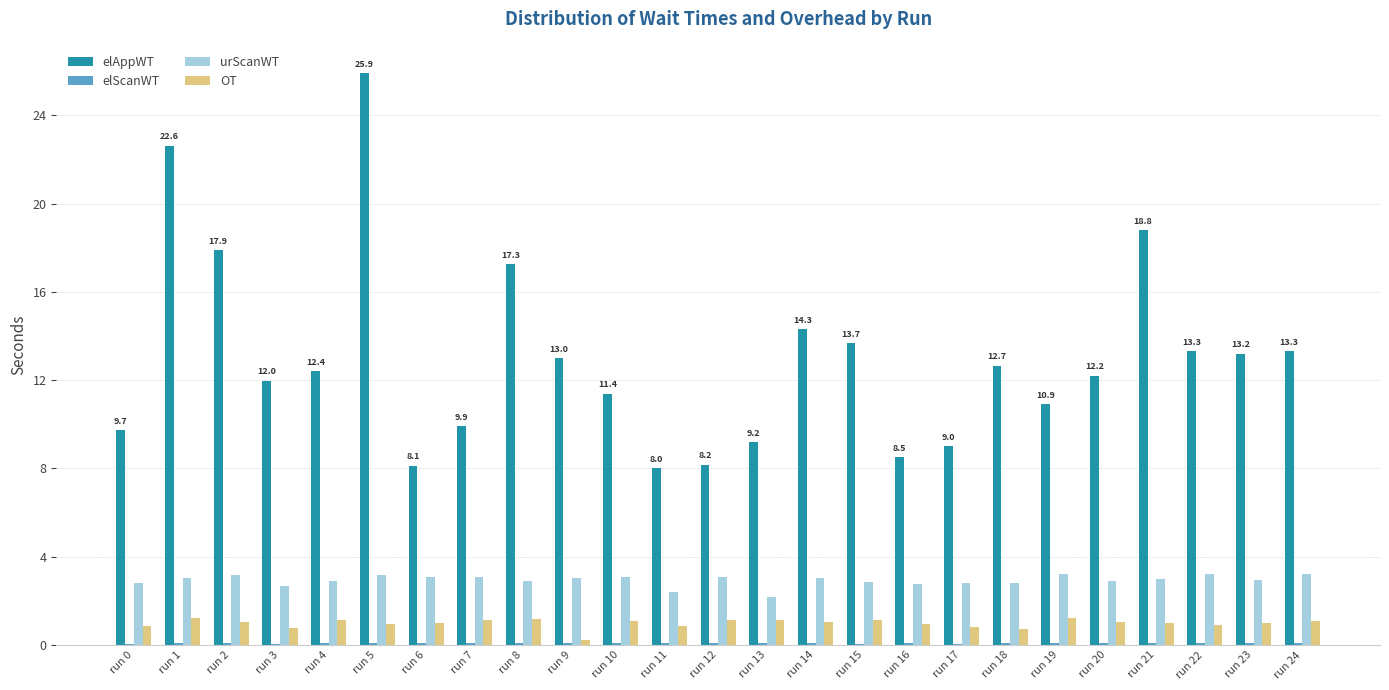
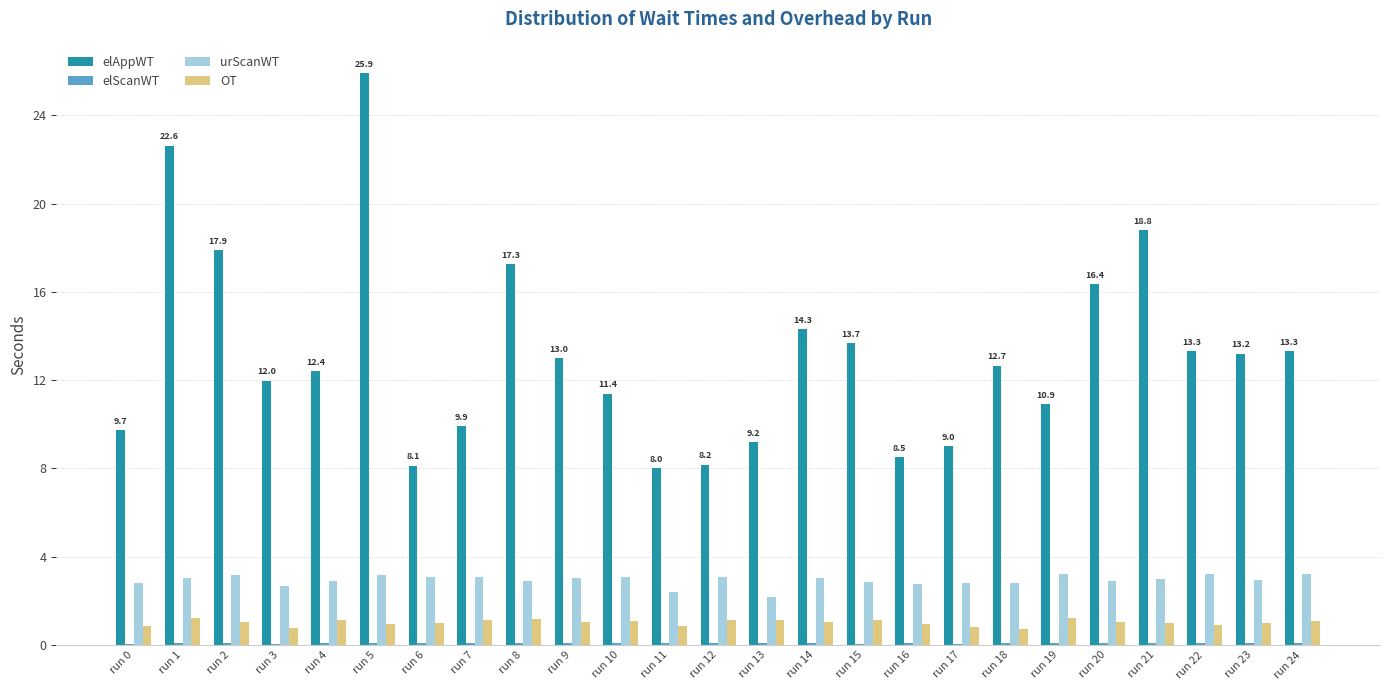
OT, run 9: 0.2 -> 1.1
elAppWT, run 20: 12.2 -> 16.4
